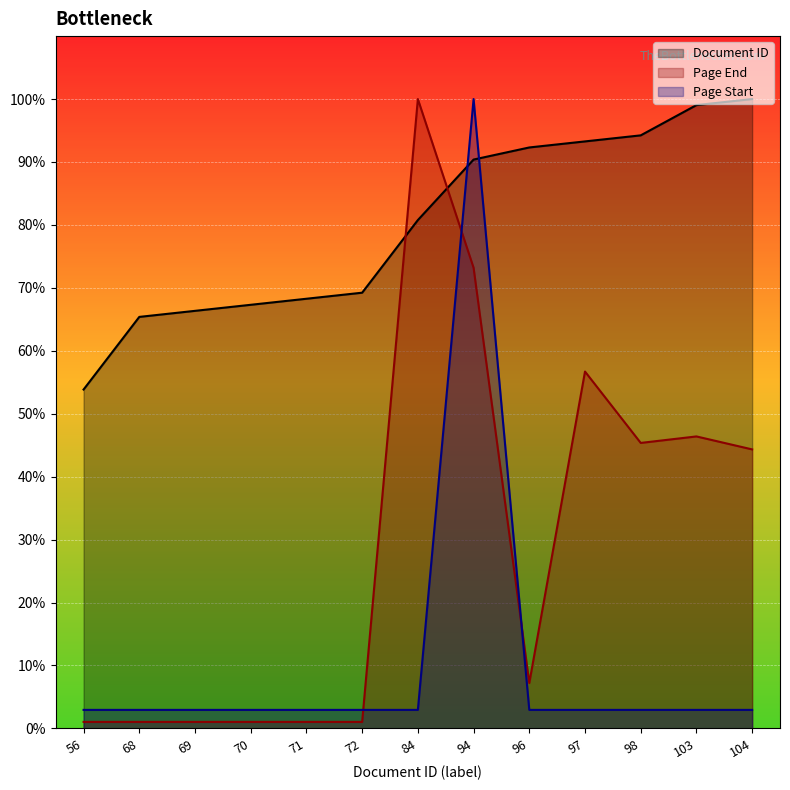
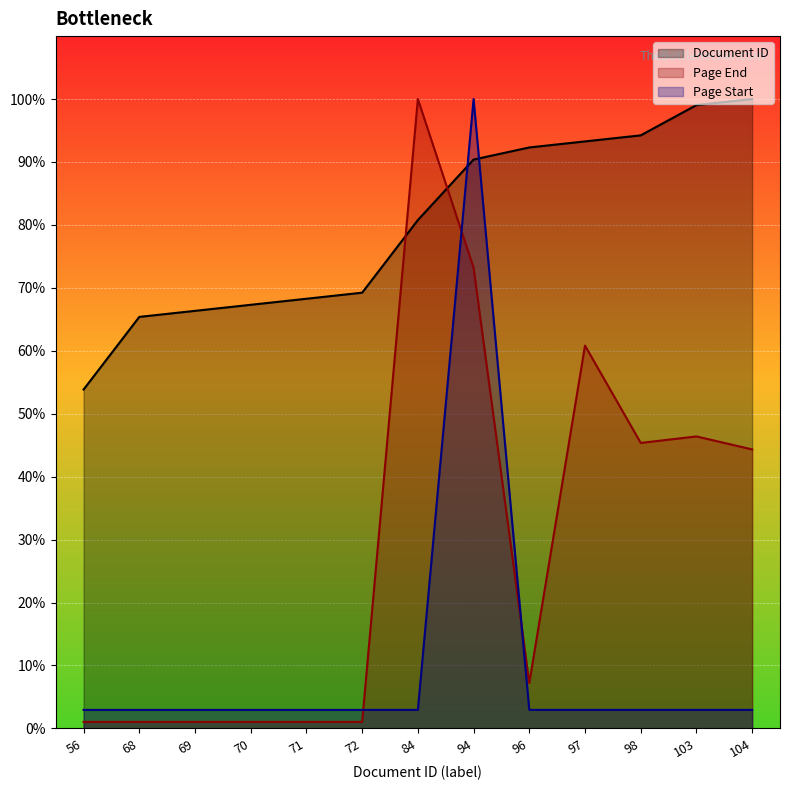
Page End, 97: 57% -> 61%
